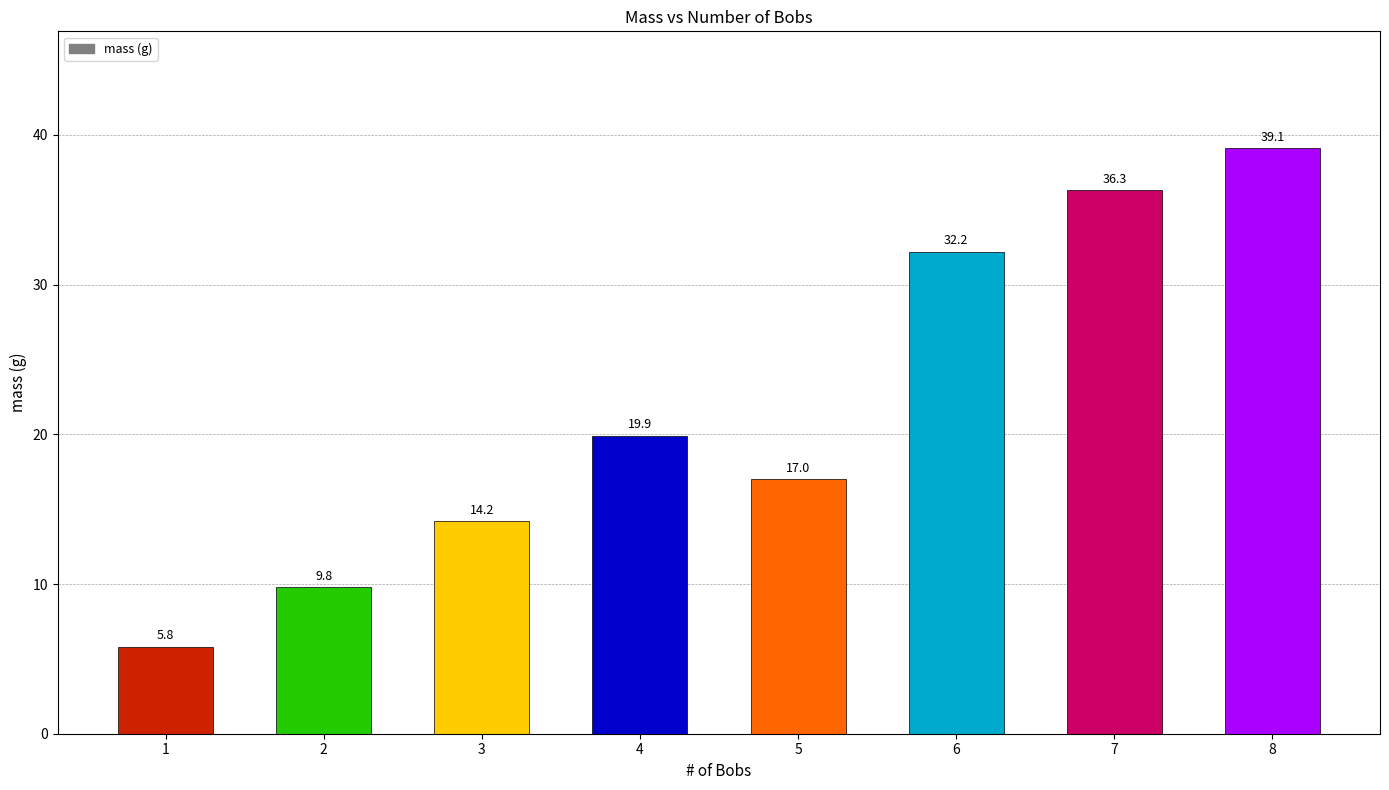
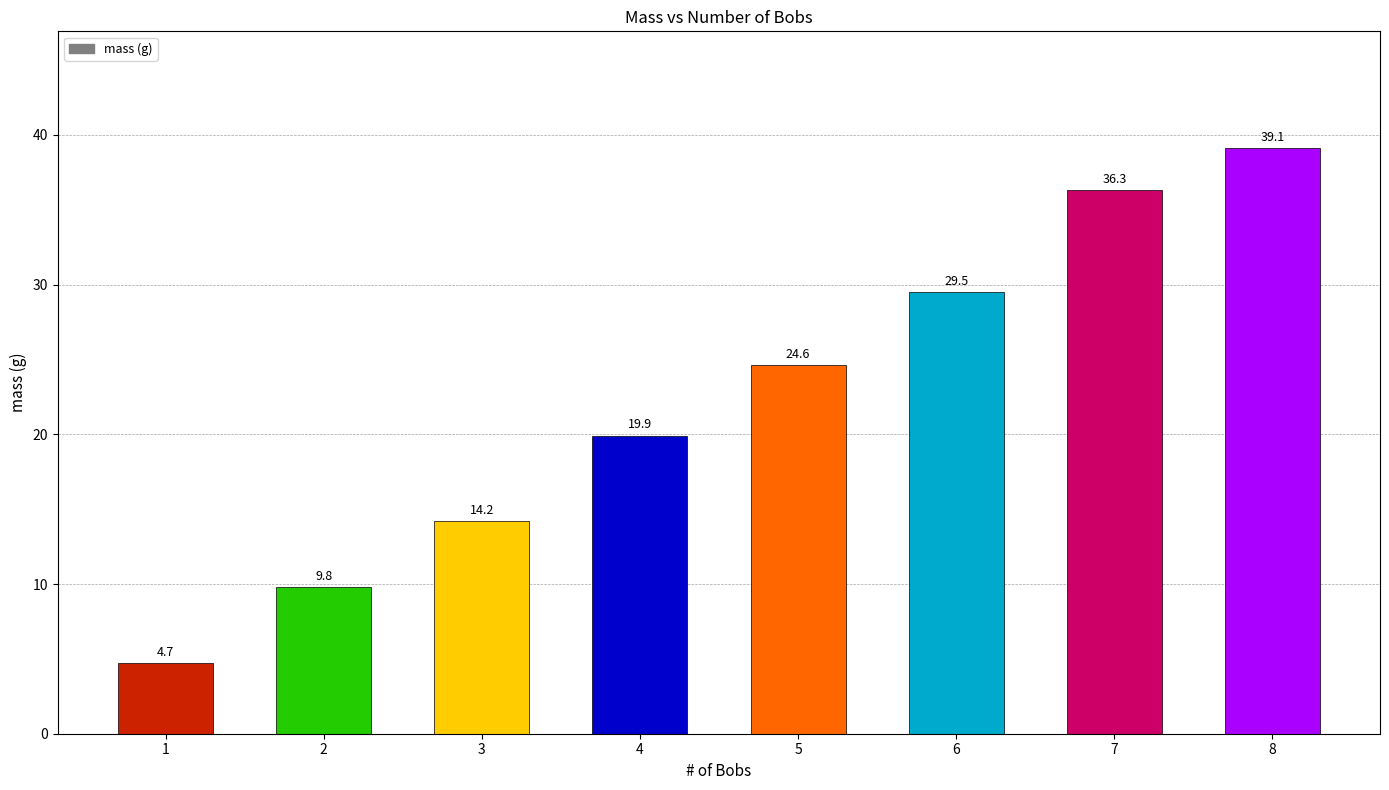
1: 5.8 -> 4.7
5: 17.0 -> 24.6
6: 32.2 -> 29.5
